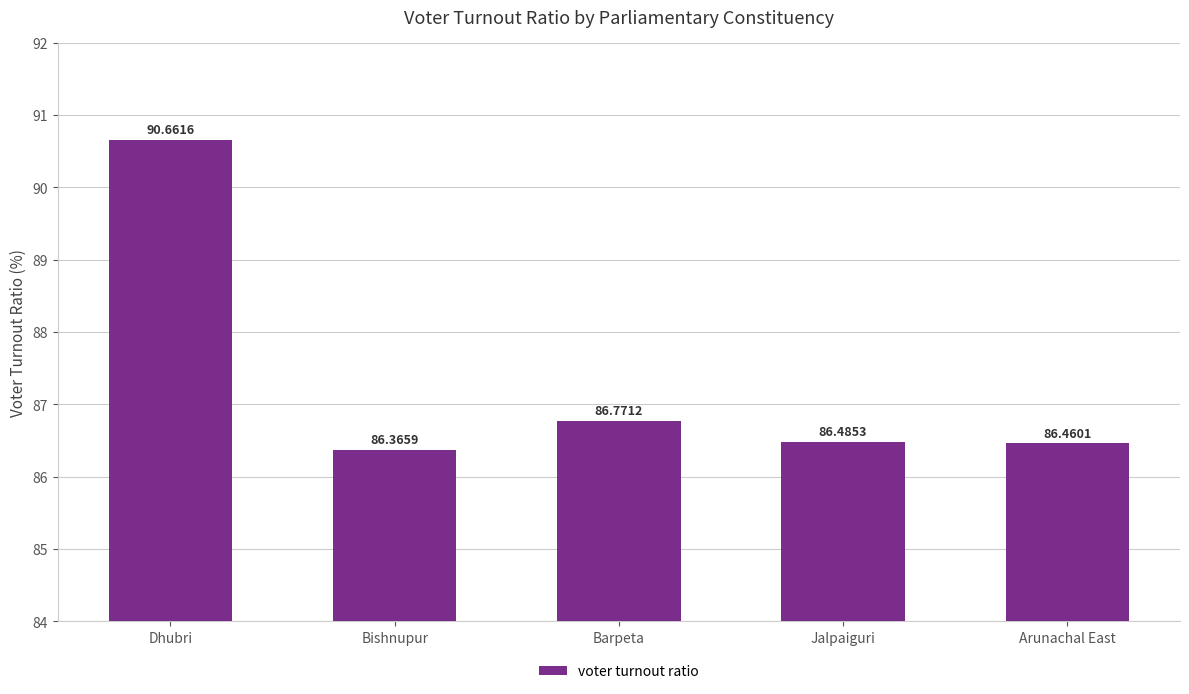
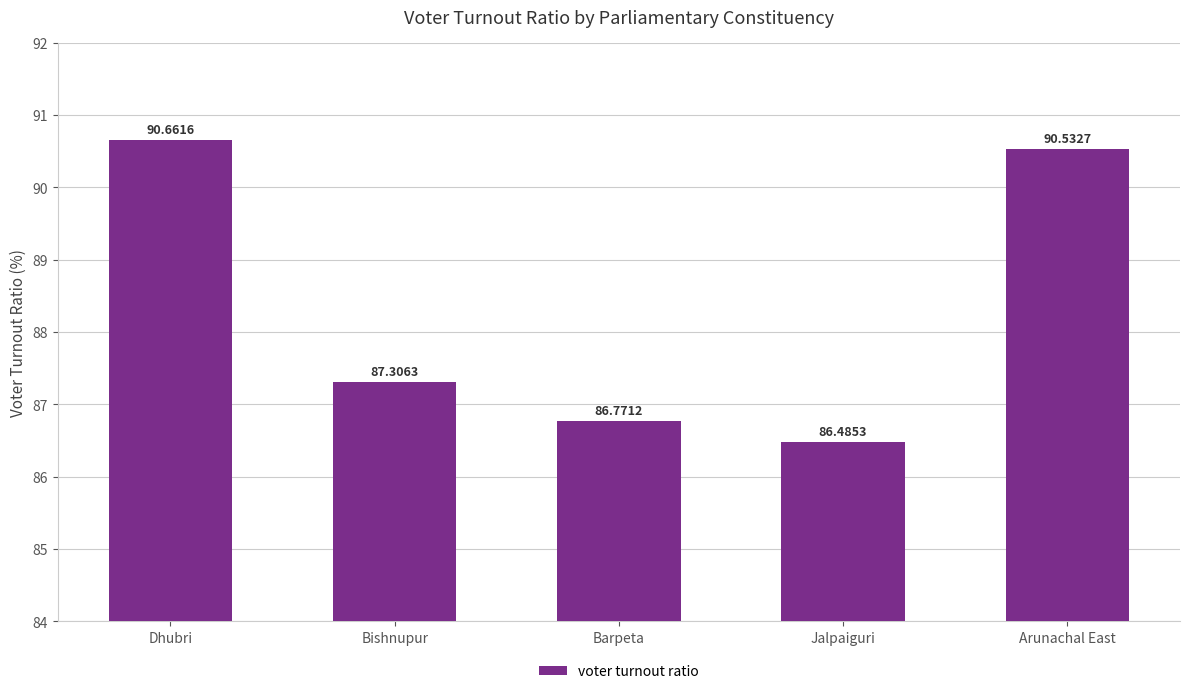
Bishnupur: 86.3659 -> 87.3063
Arunachal East: 86.4601 -> 90.5327
